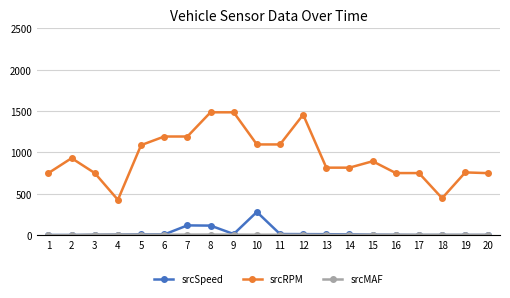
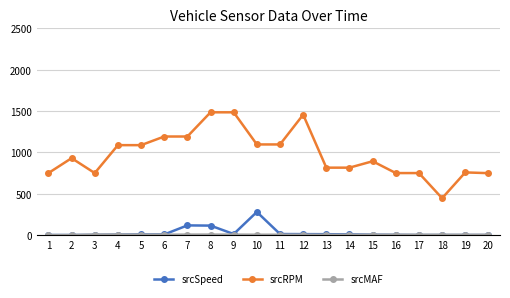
srcRPM, 4: 400 -> 1100
